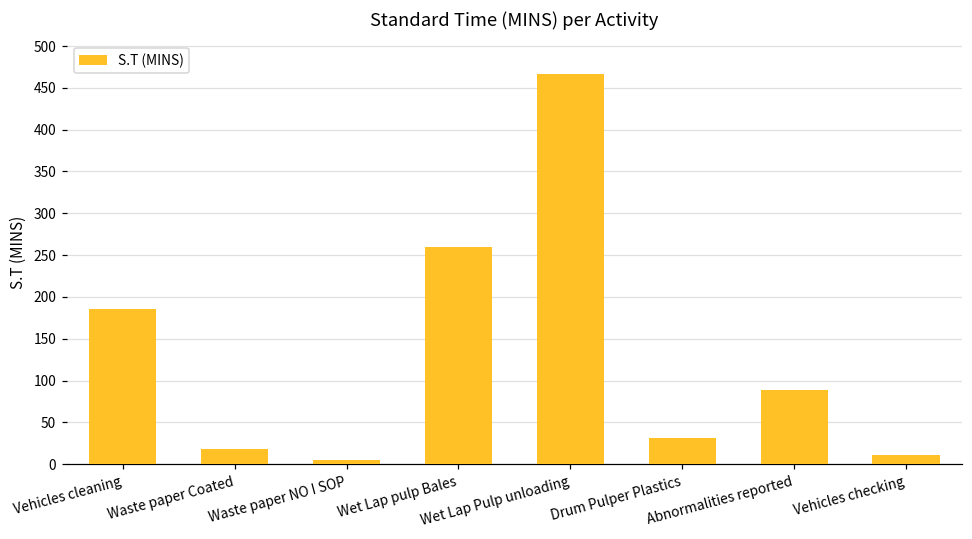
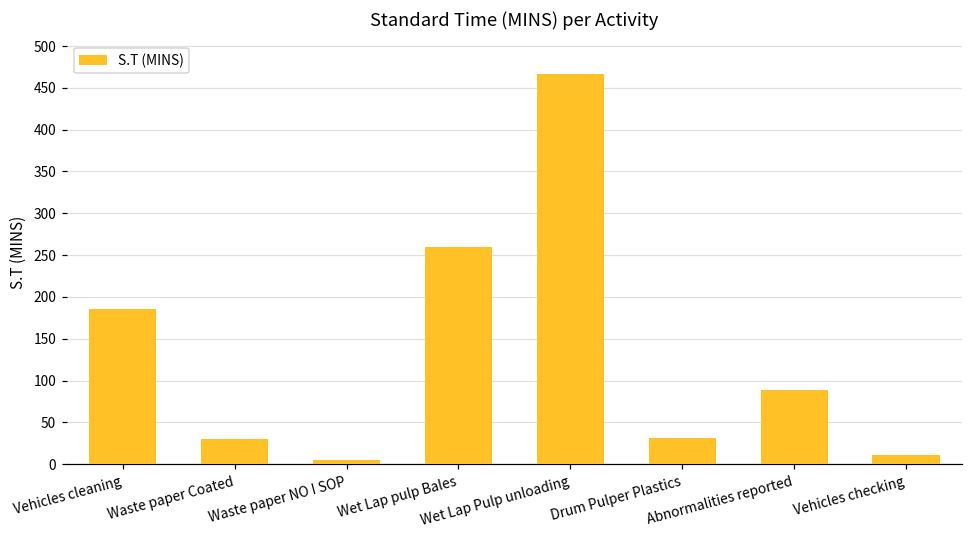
Waste paper Coated: 20 -> 30
